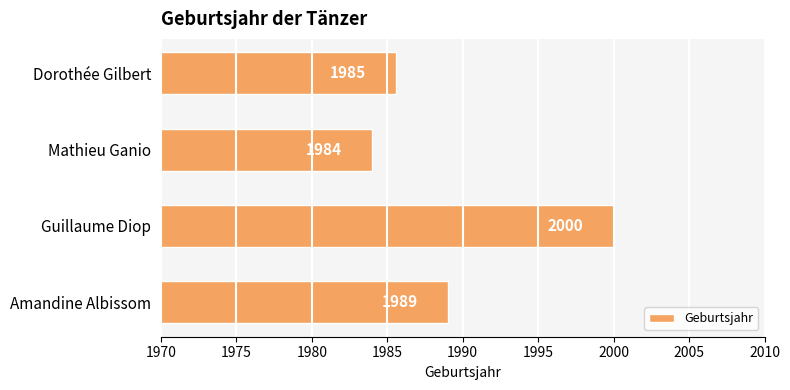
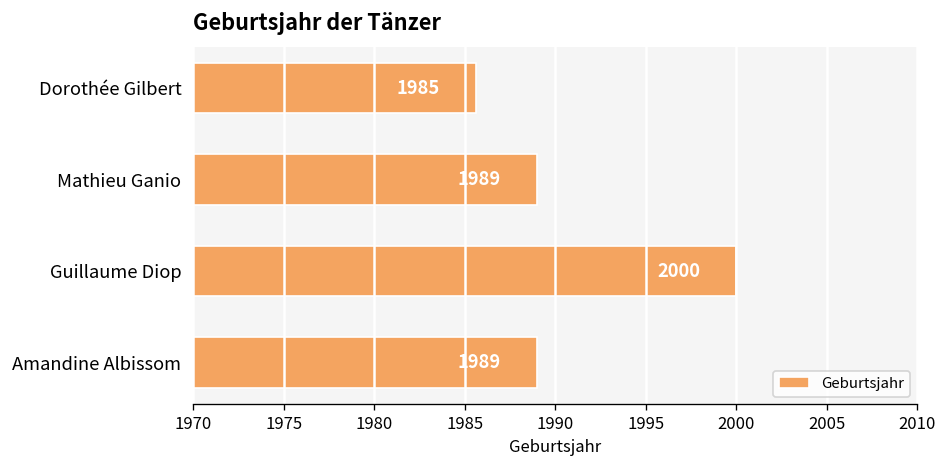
Mathieu Ganio: 1984 -> 1989
